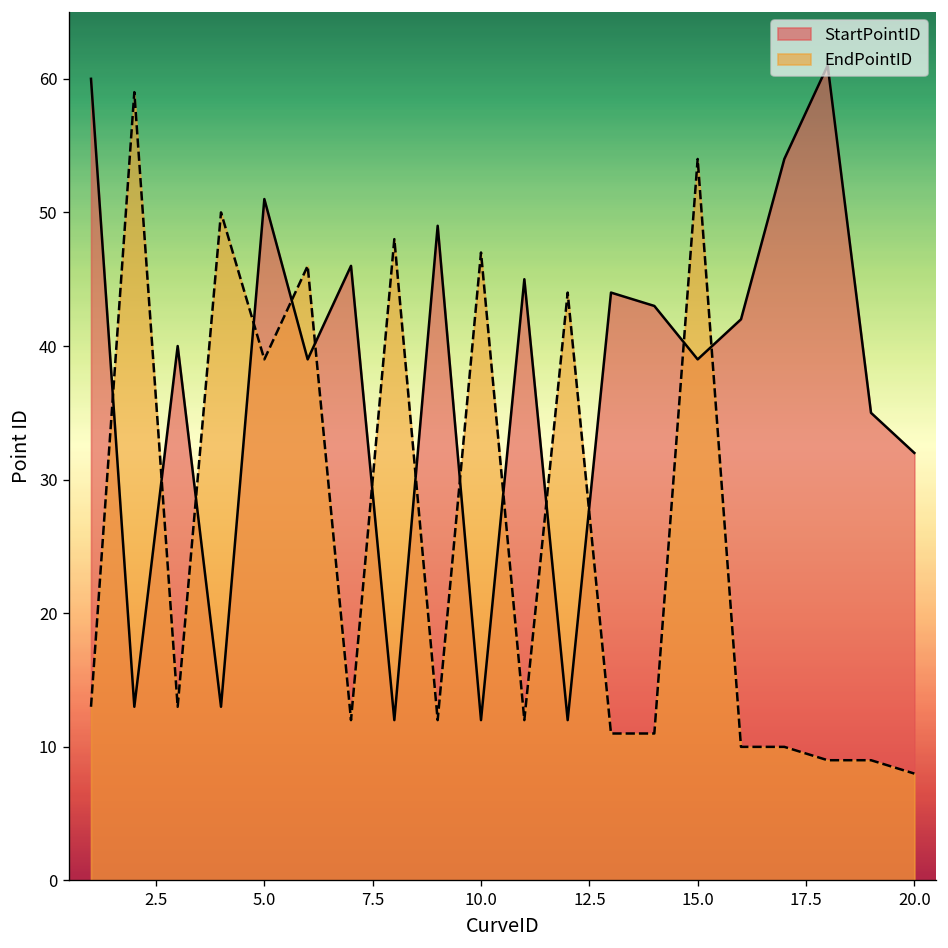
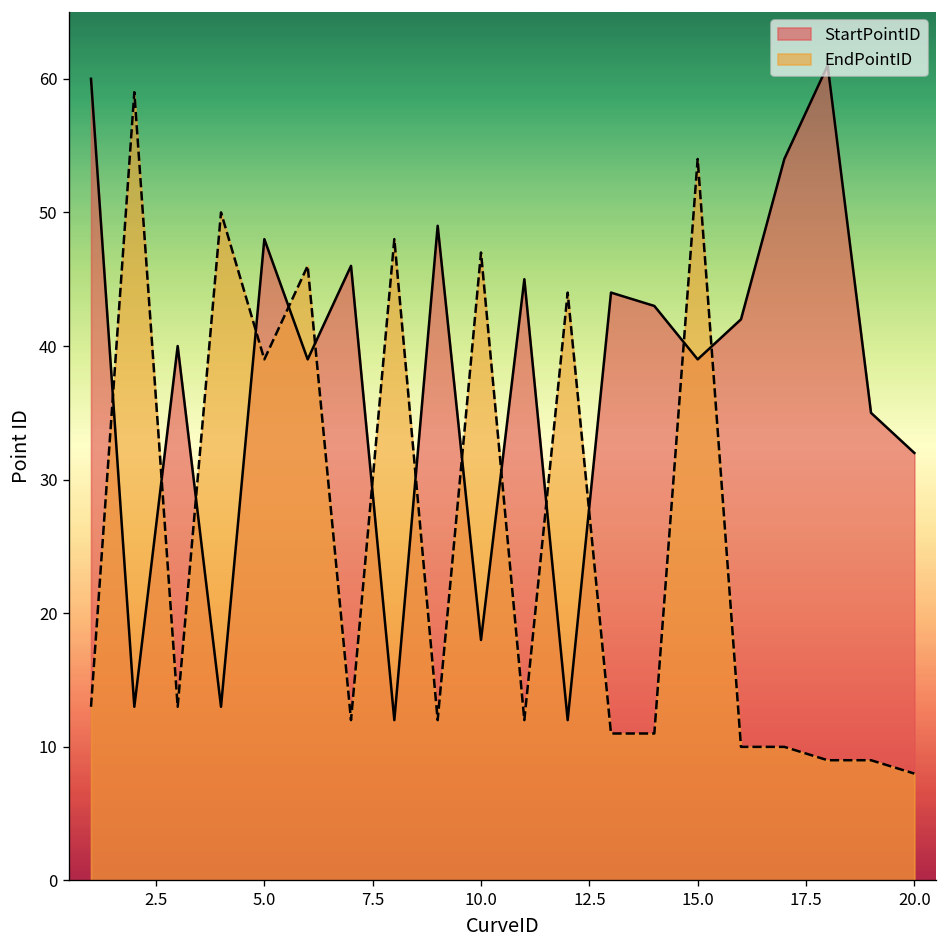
StartPointID, 5.0: 51 -> 48
StartPointID, 10.0: 12 -> 18
